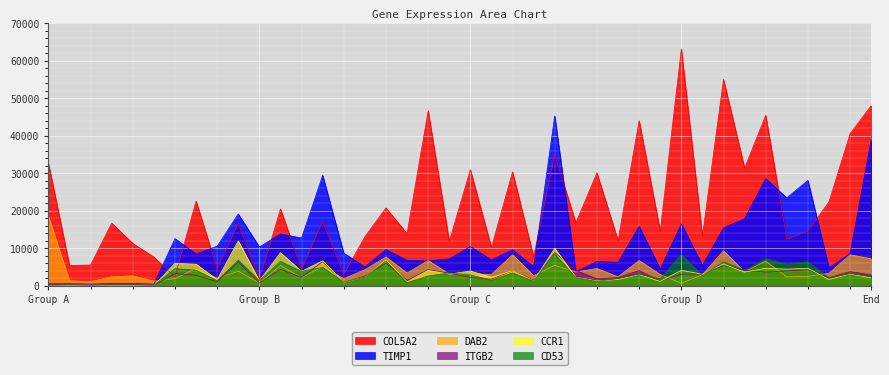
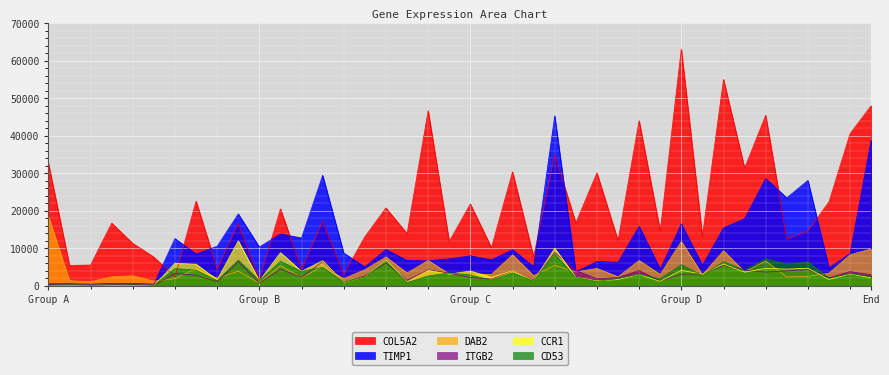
COL5A2, Group C: 31000 -> 22000
TIMP1, Group C: 10000 -> 8000
DAB2, Group D: 1000 -> 12000
CD53, Group D: 8000 -> 6000
DAB2, End: 7000 -> 10000
